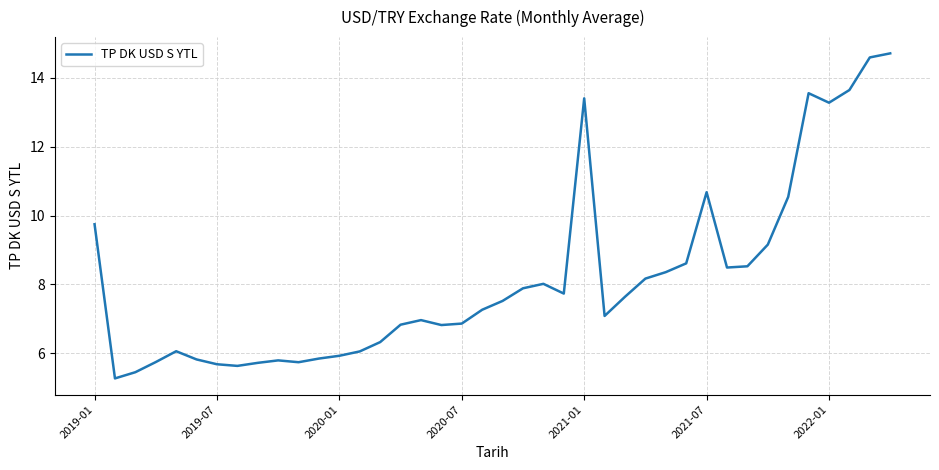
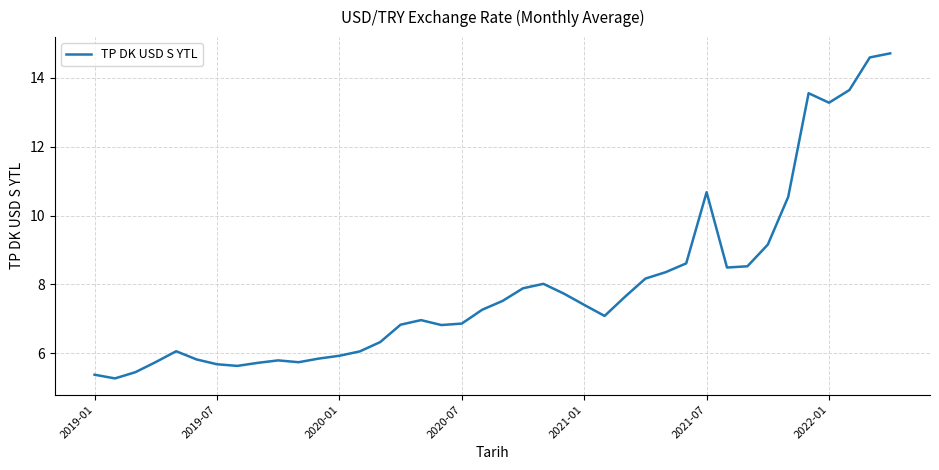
2019-01: 9.7 -> 5.4
2021-01: 13.4 -> 7.4
